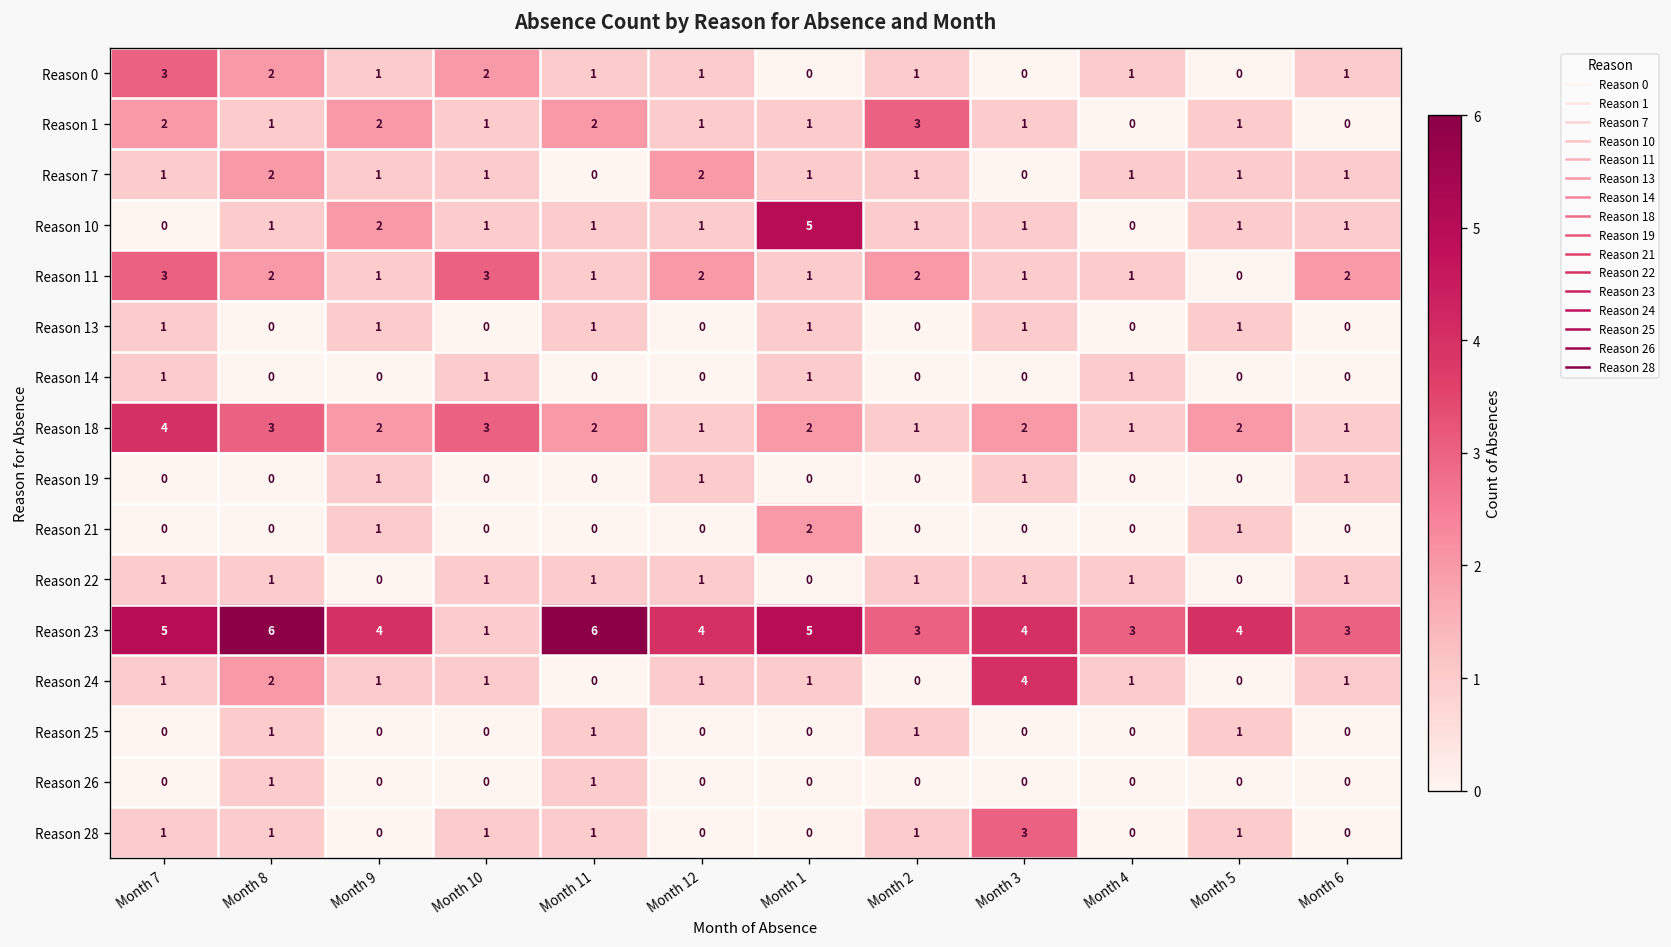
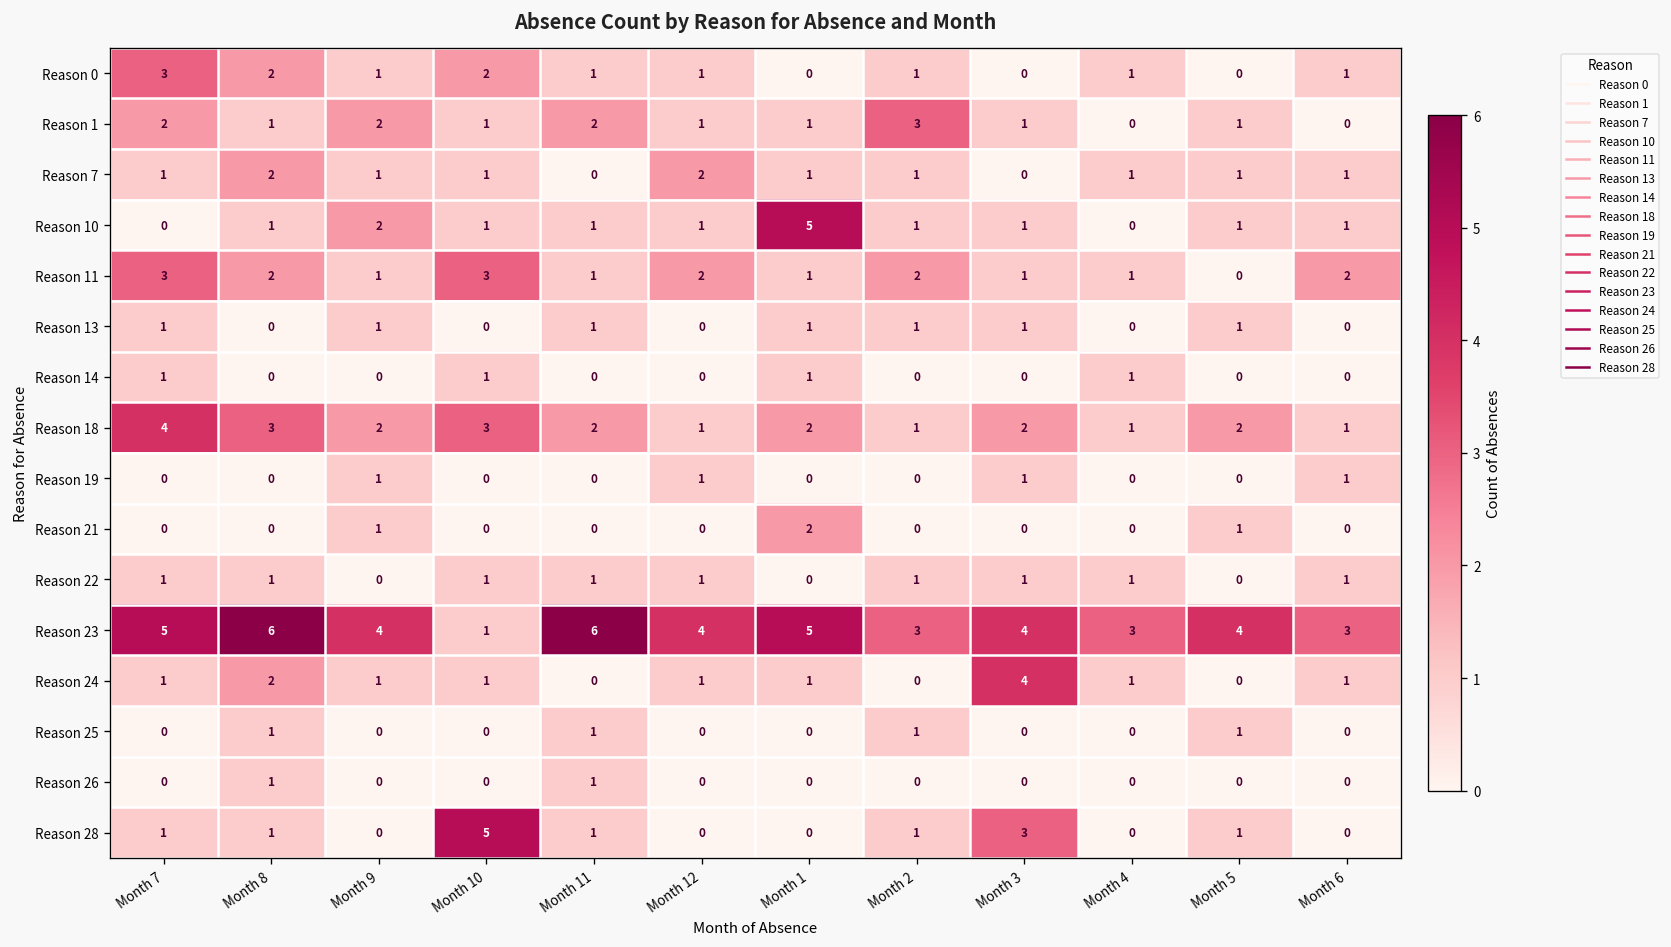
Reason 13, Month 2: 0 -> 1
Reason 28, Month 10: 1 -> 5
